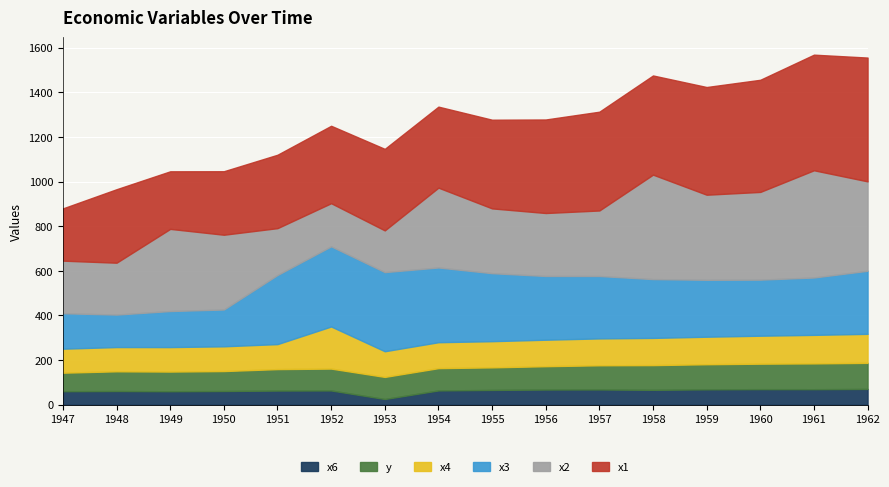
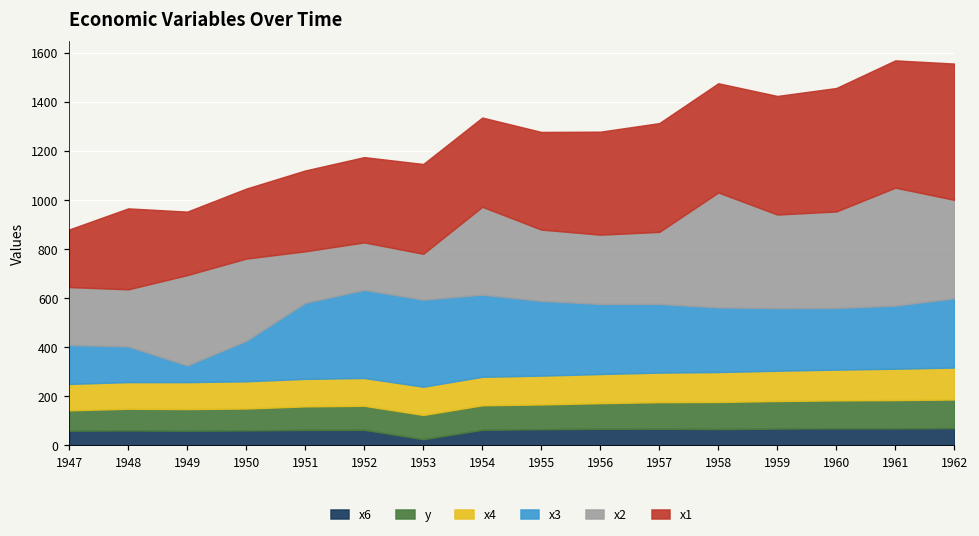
x3, 1949: 160 -> 70
x4, 1952: 190 -> 110
